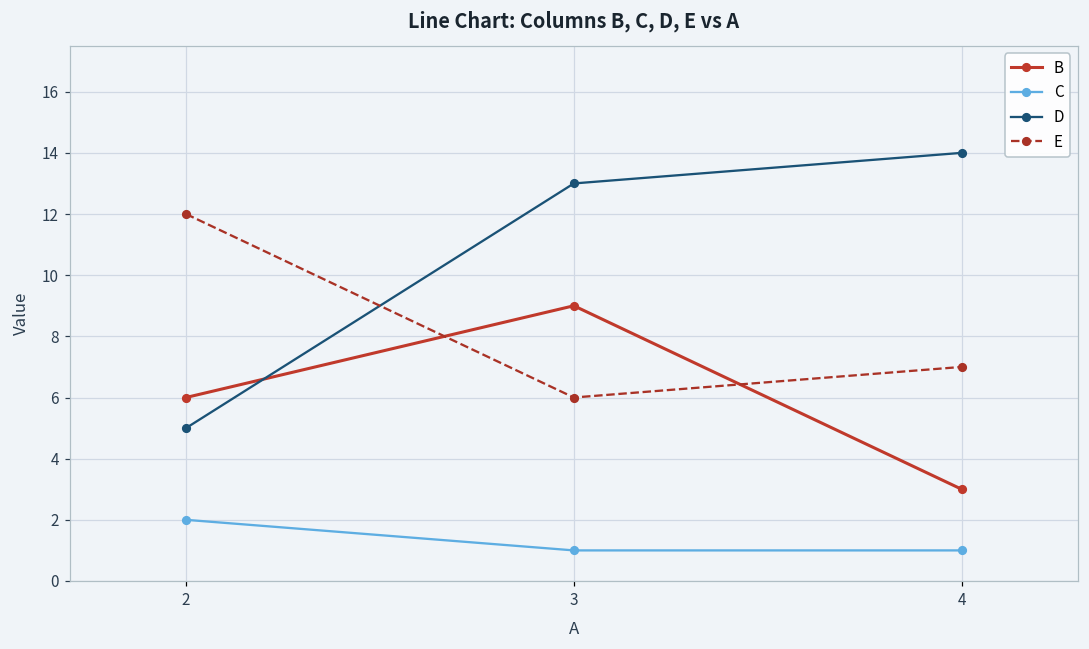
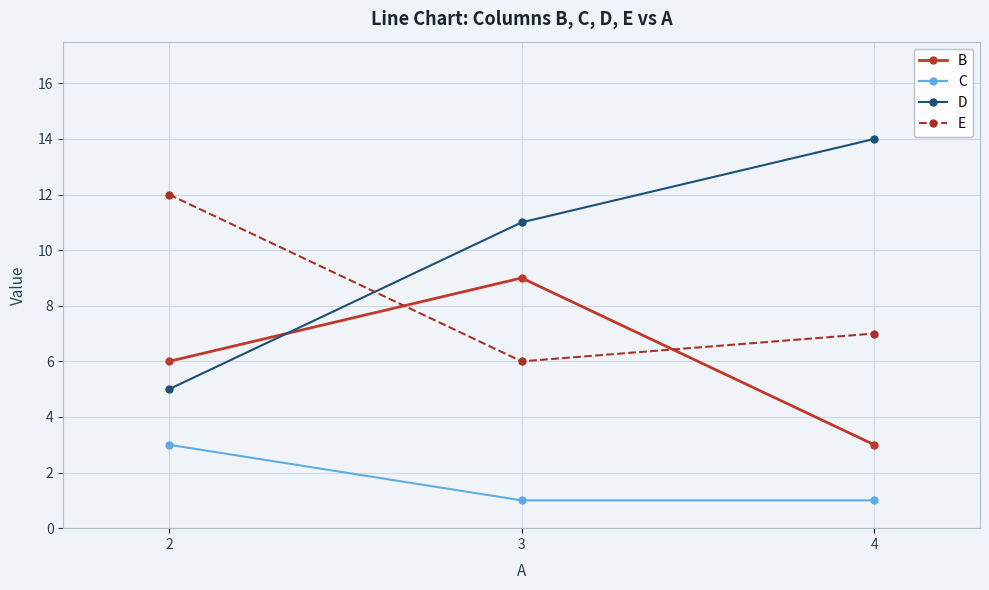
C, 2: 2 -> 3
D, 3: 13 -> 11
